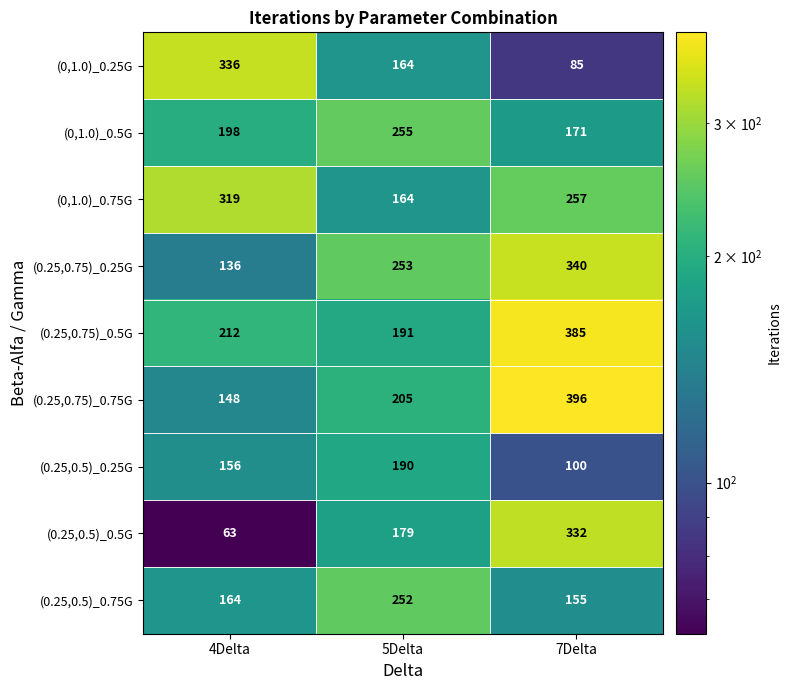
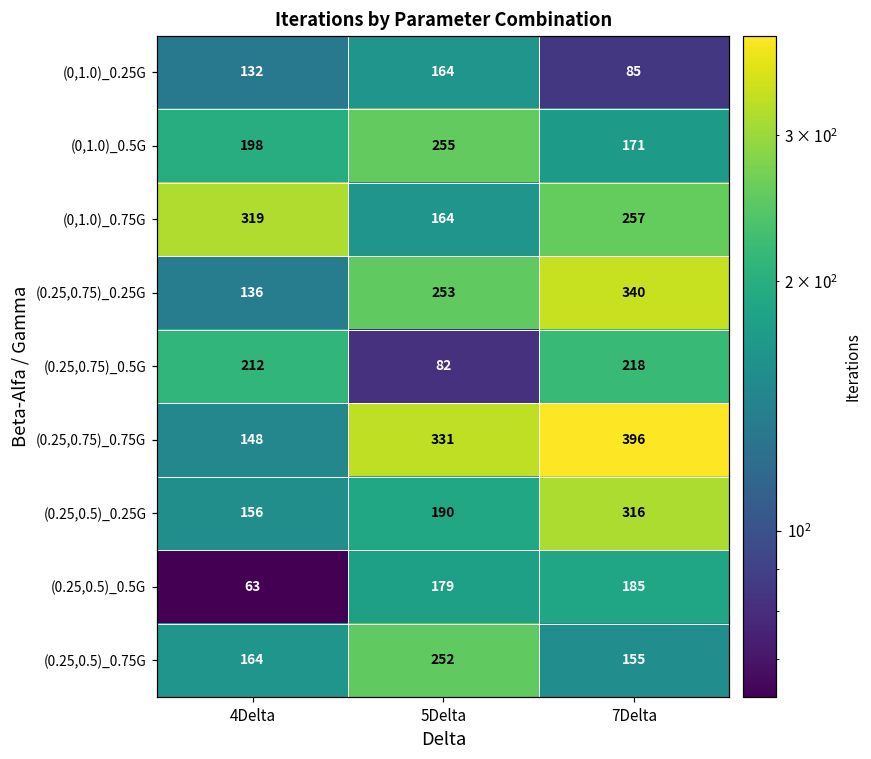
(0,1.0)_0.25G, 4Delta: 336 -> 132
(0.25,0.75)_0.5G, 5Delta: 191 -> 82
(0.25,0.75)_0.5G, 7Delta: 385 -> 218
(0.25,0.75)_0.75G, 5Delta: 205 -> 331
(0.25,0.5)_0.25G, 7Delta: 100 -> 316
(0.25,0.5)_0.5G, 7Delta: 332 -> 185
